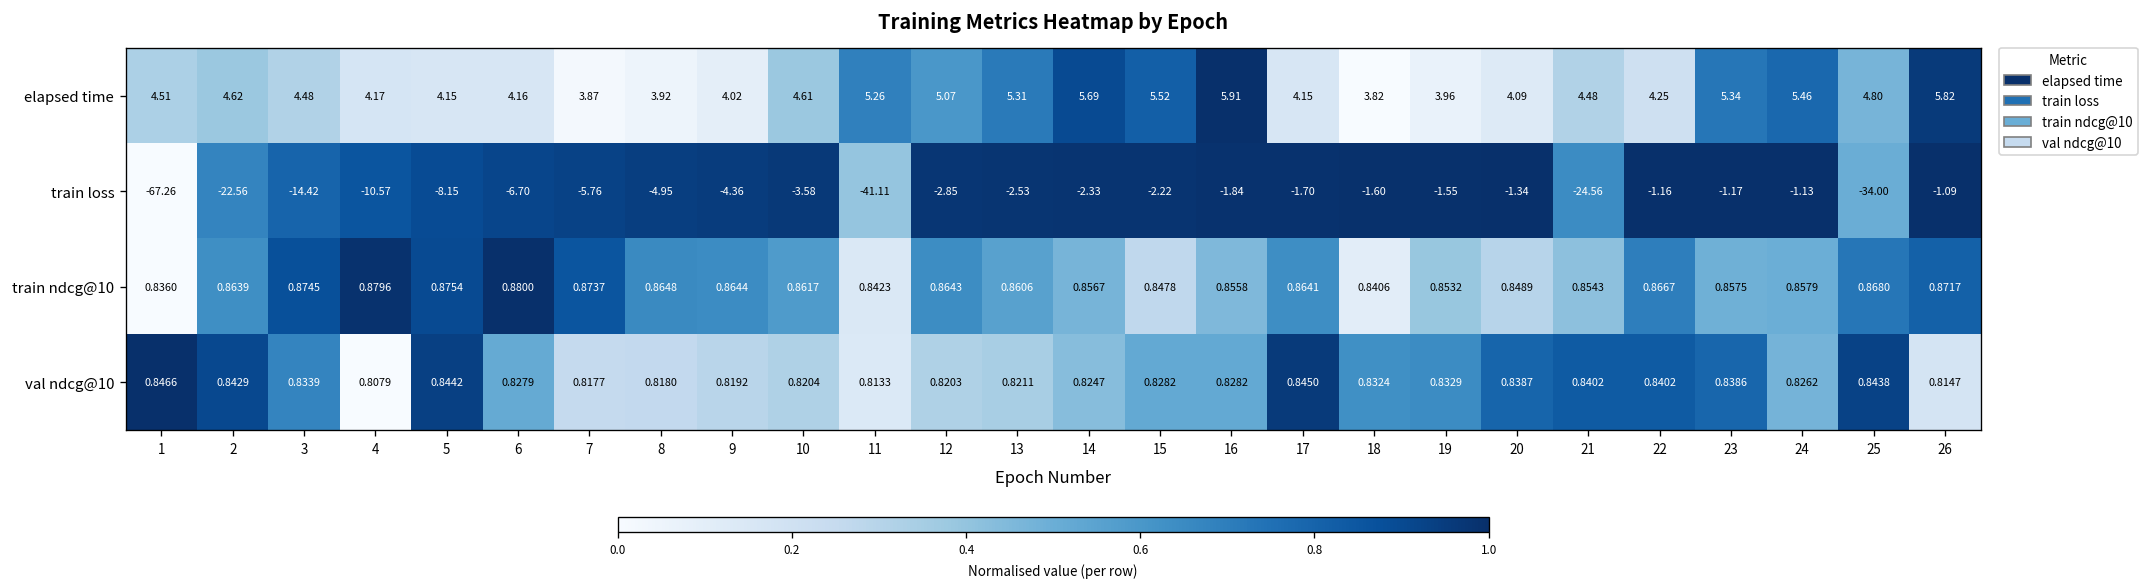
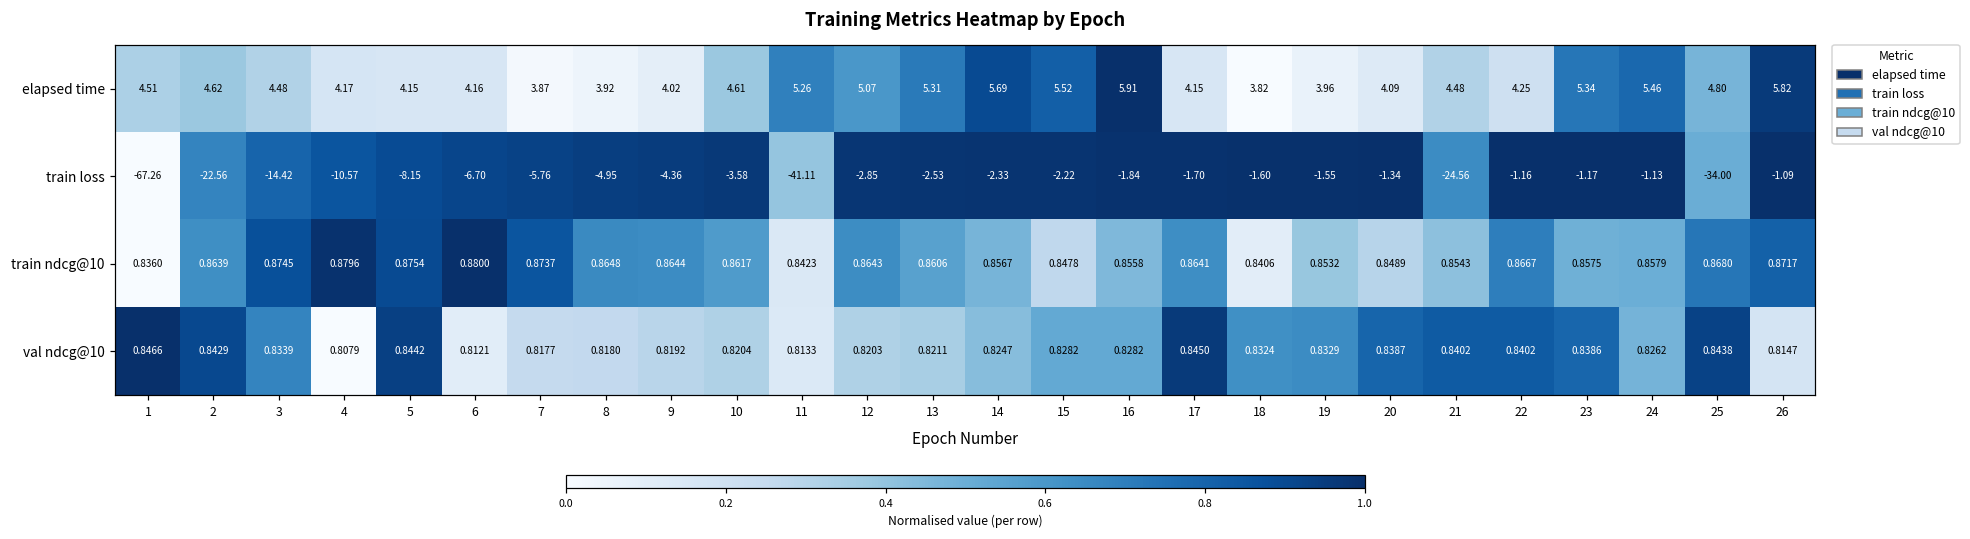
val ndcg@10, 6: 0.8279 -> 0.8121
